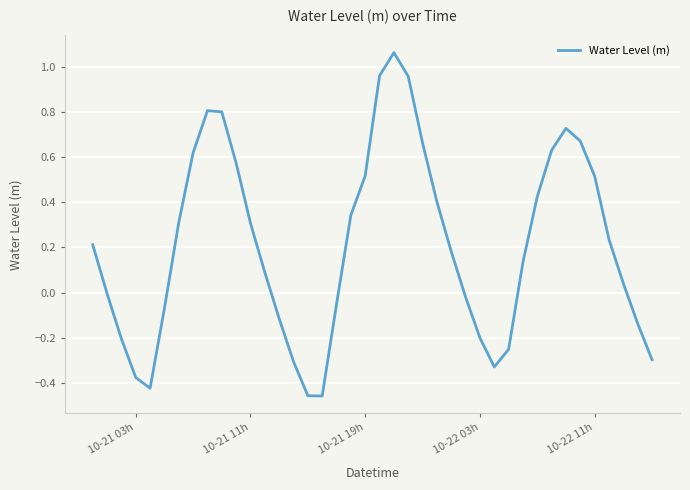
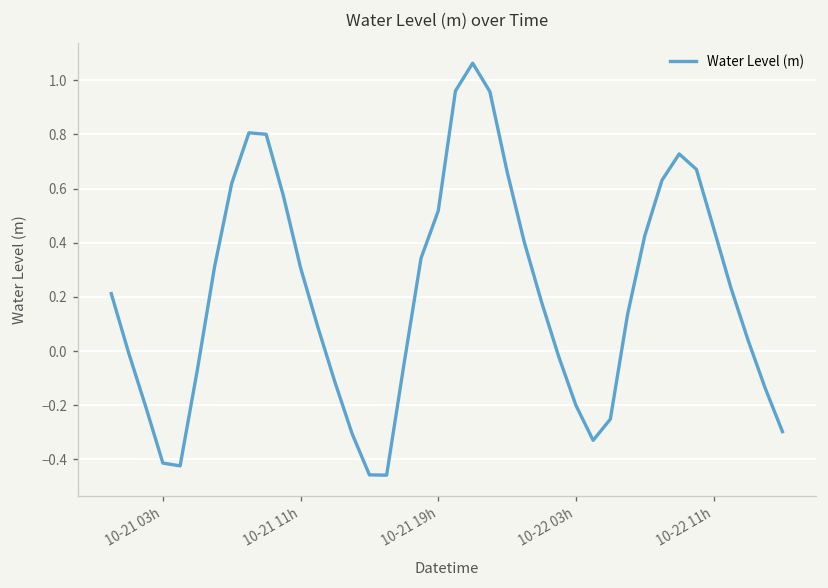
10-21 03h: -0.38 -> -0.41
10-22 11h: 0.52 -> 0.45
